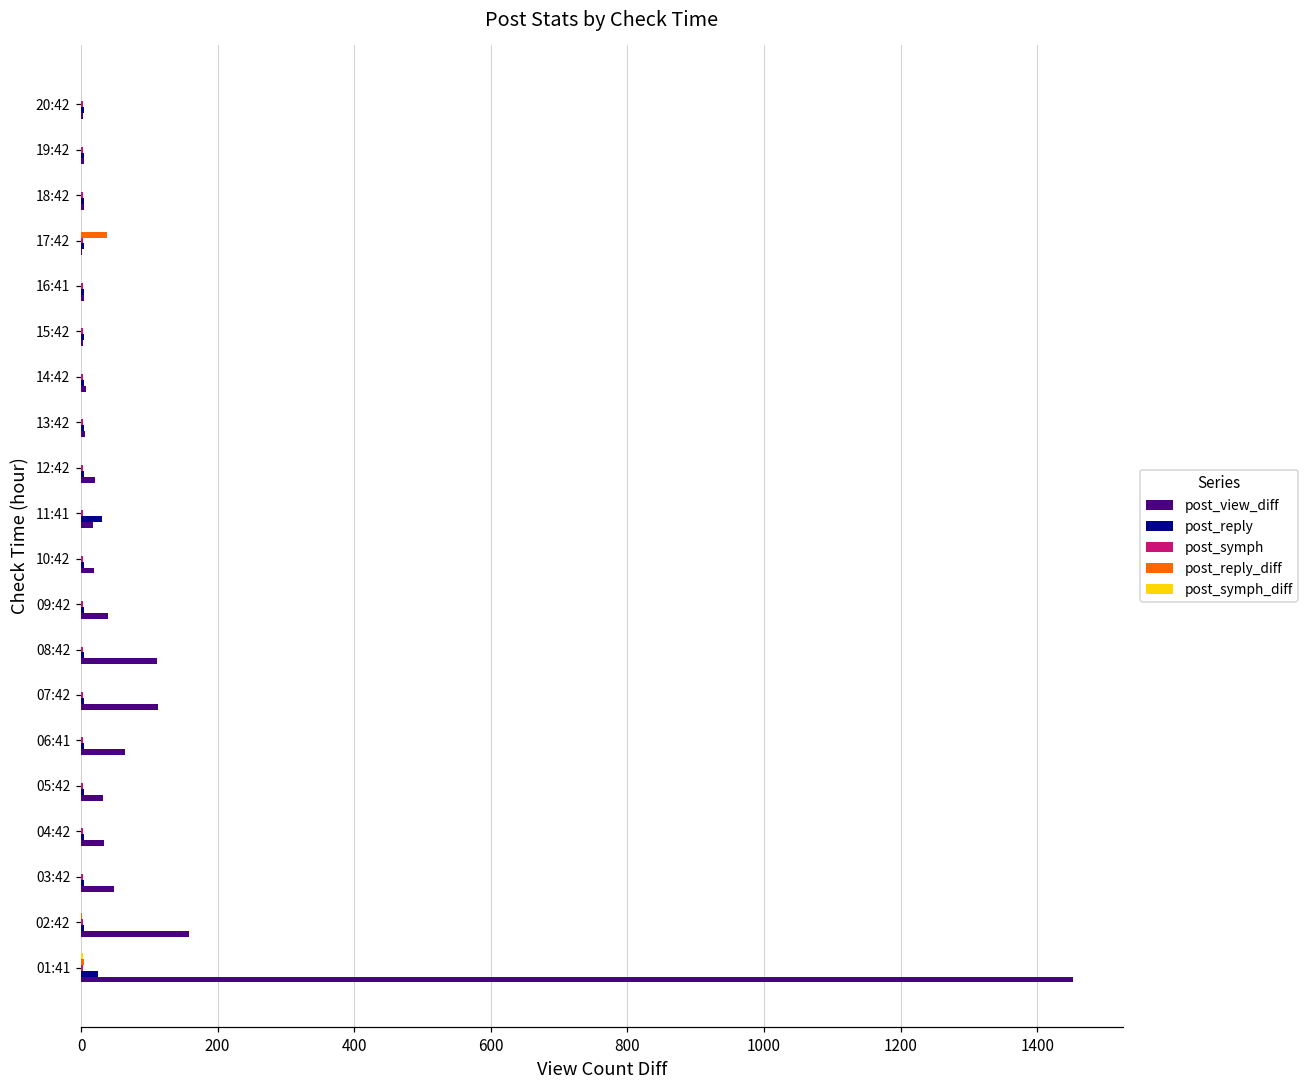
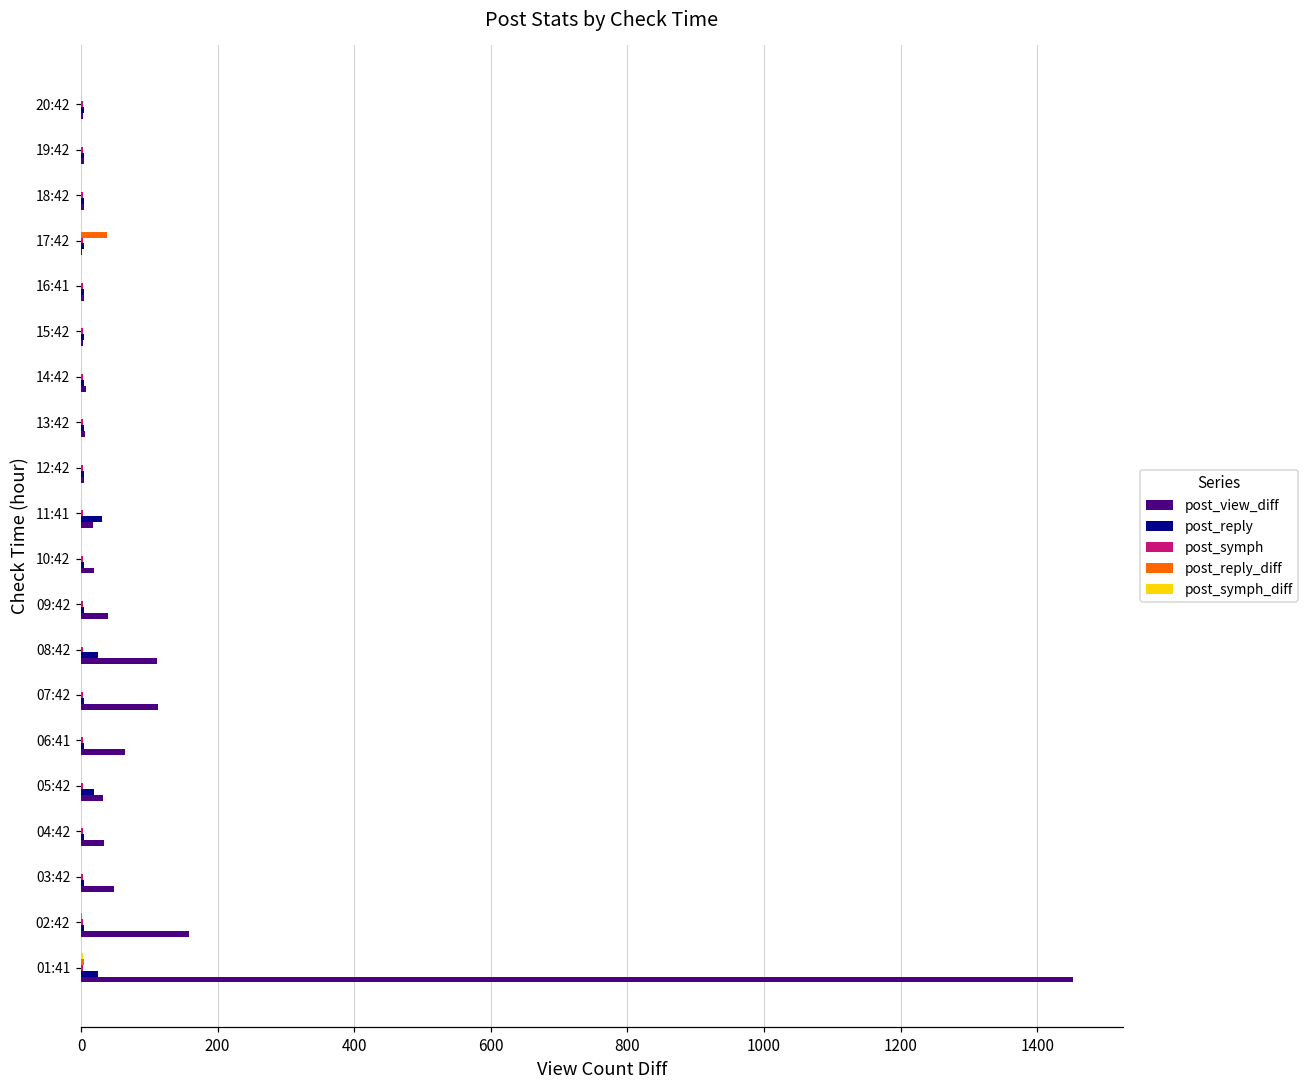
post_view_diff, 12:42: 20 -> 10
post_reply, 08:42: 10 -> 30
post_reply, 05:42: 10 -> 20
